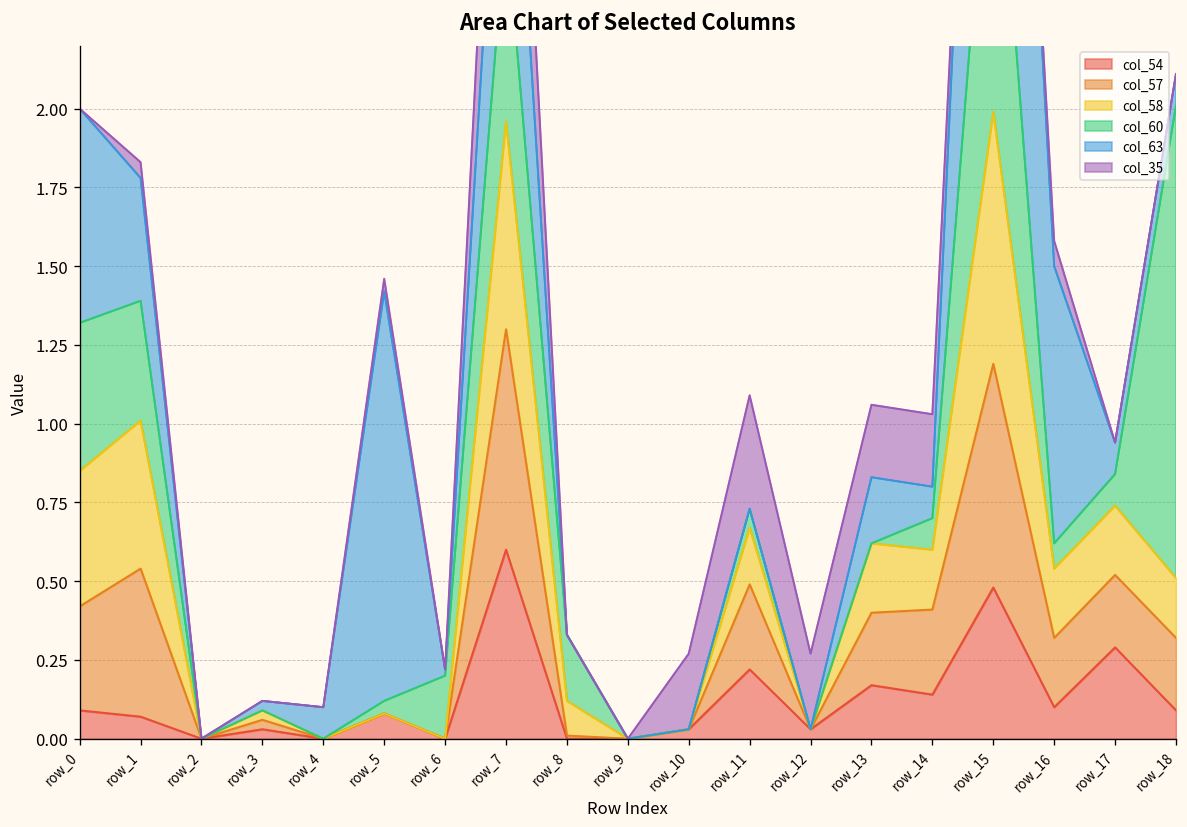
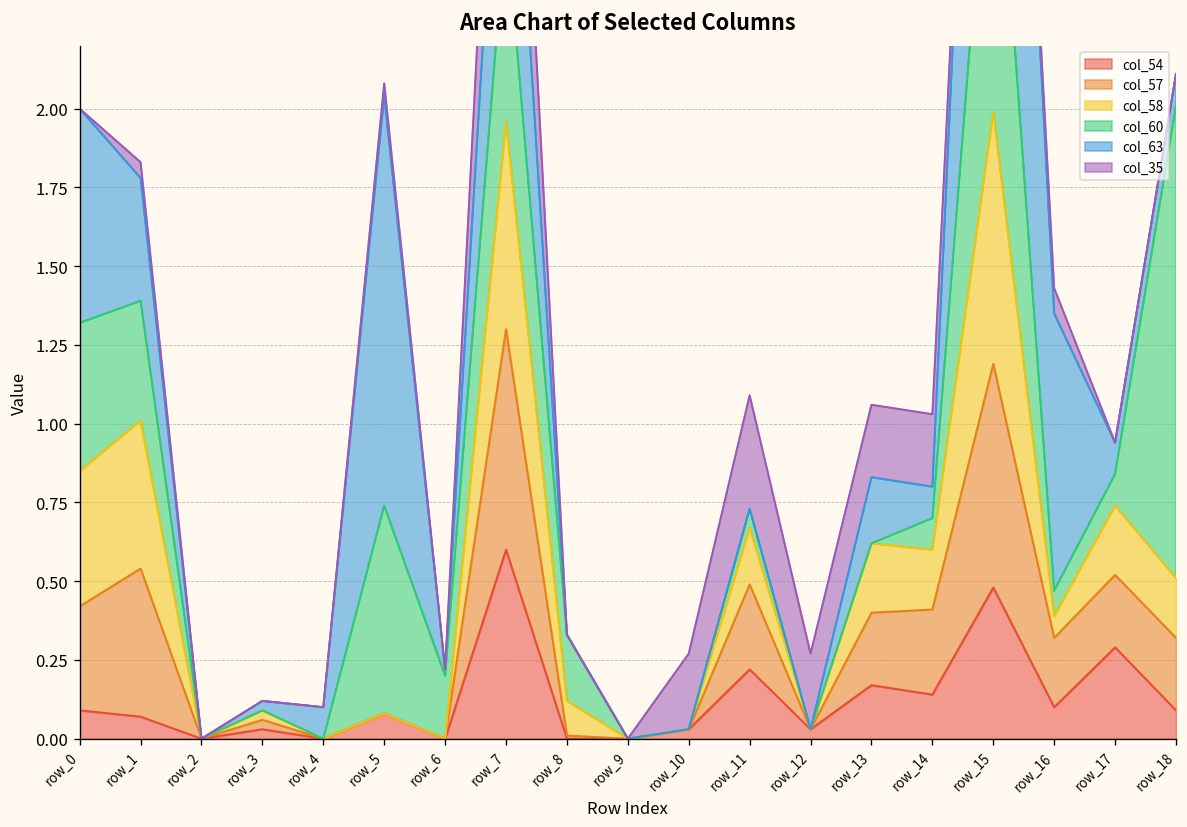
col_60, row_5: 0.04 -> 0.66
col_58, row_16: 0.22 -> 0.07
